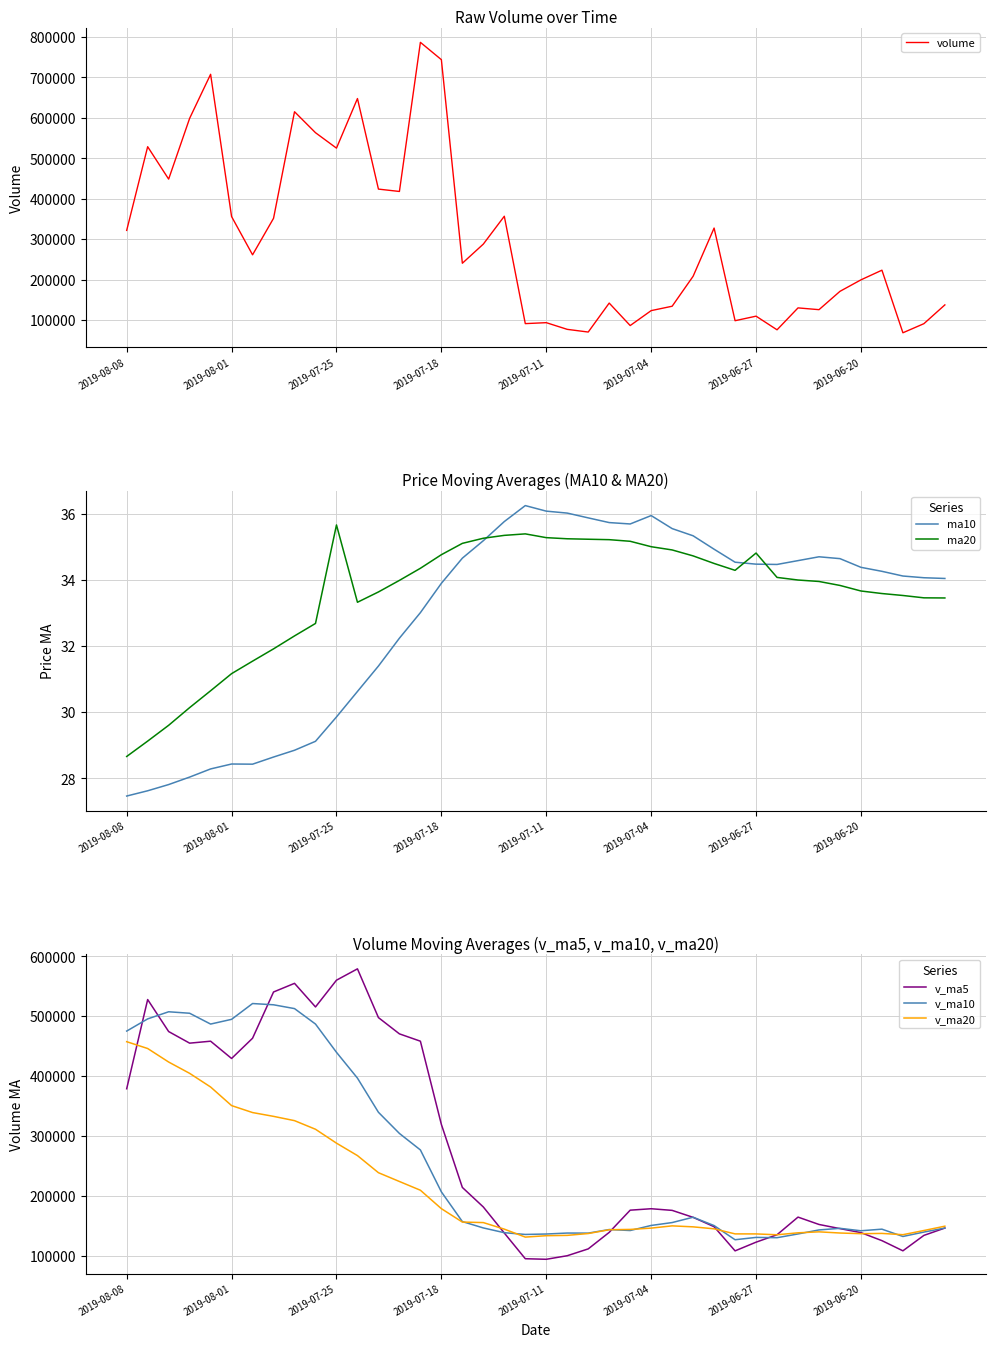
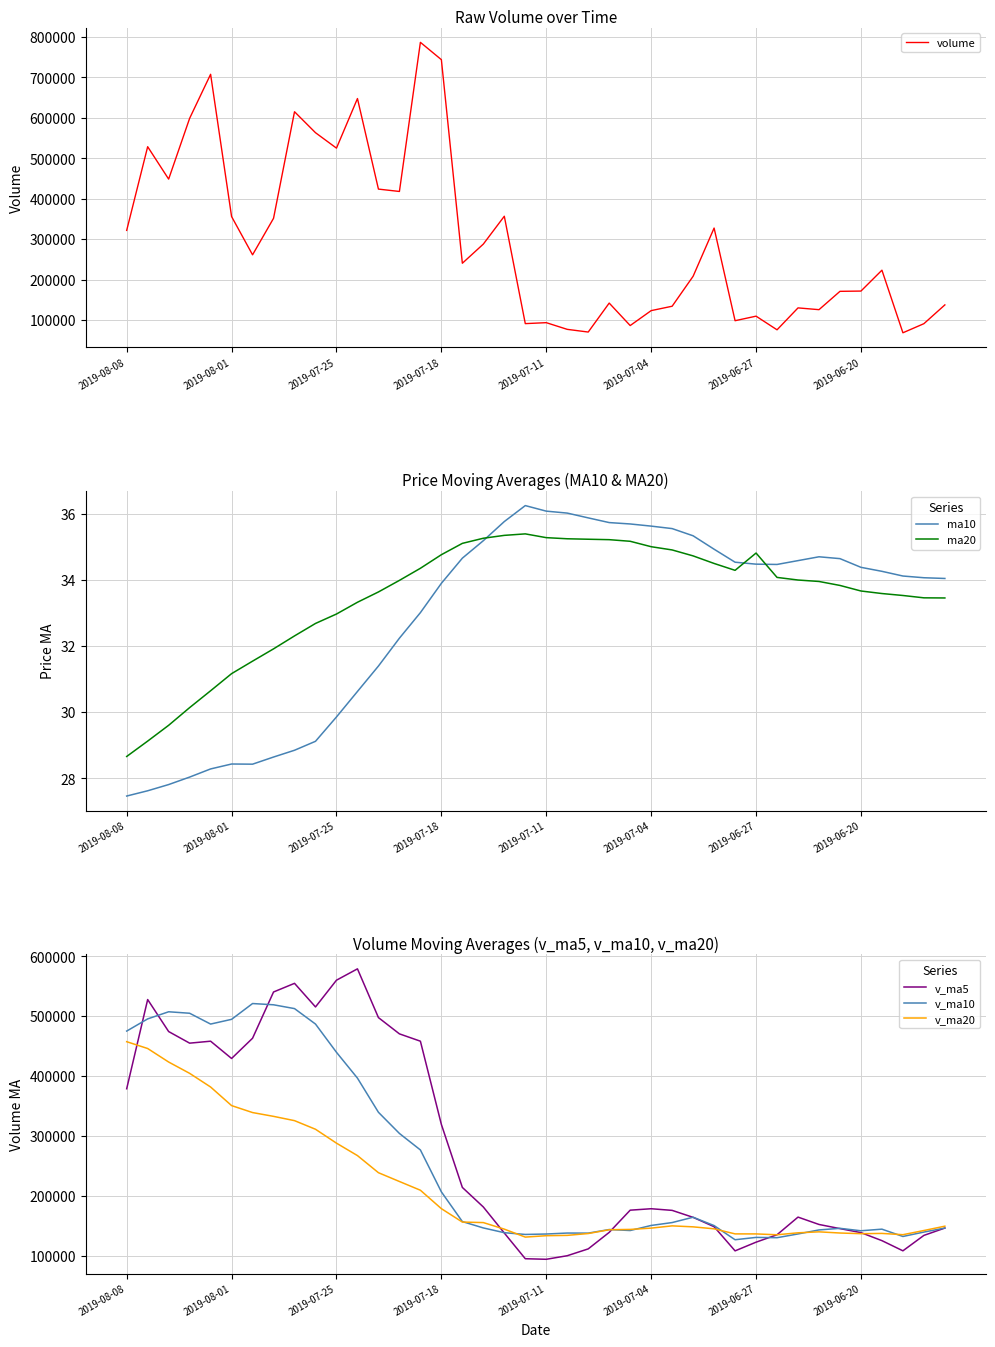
Raw Volume over Time, 2019-06-20: 200000 -> 170000
Price Moving Averages (MA10 & MA20), ma20, 2019-07-25: 35.7 -> 33.0
Price Moving Averages (MA10 & MA20), ma10, 2019-07-04: 36.0 -> 35.6
